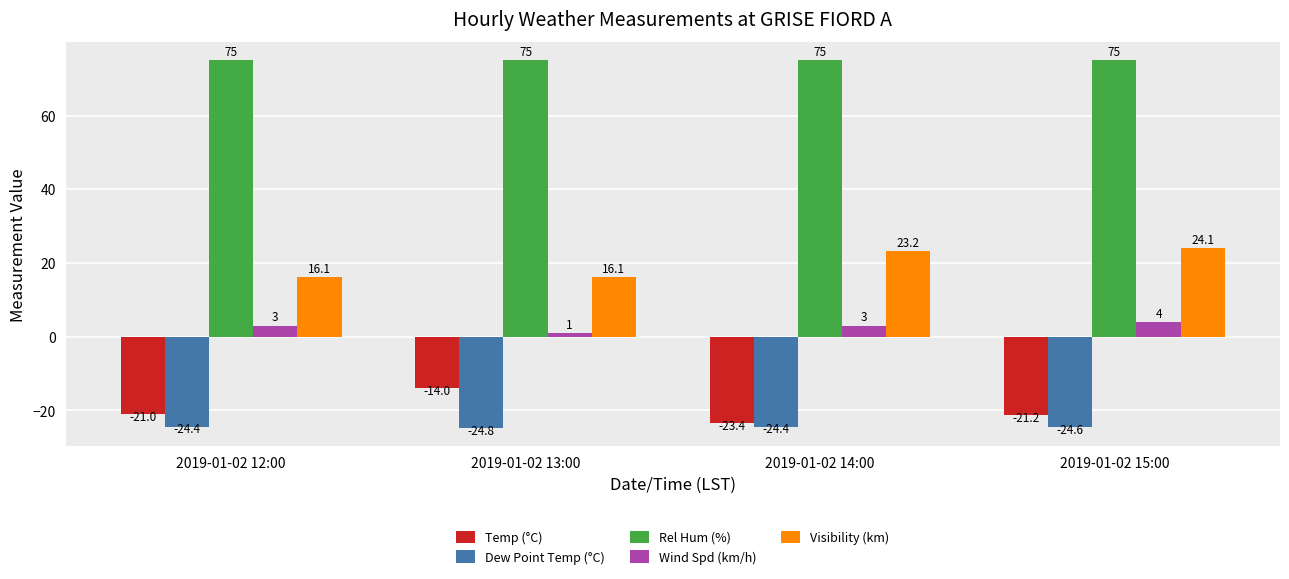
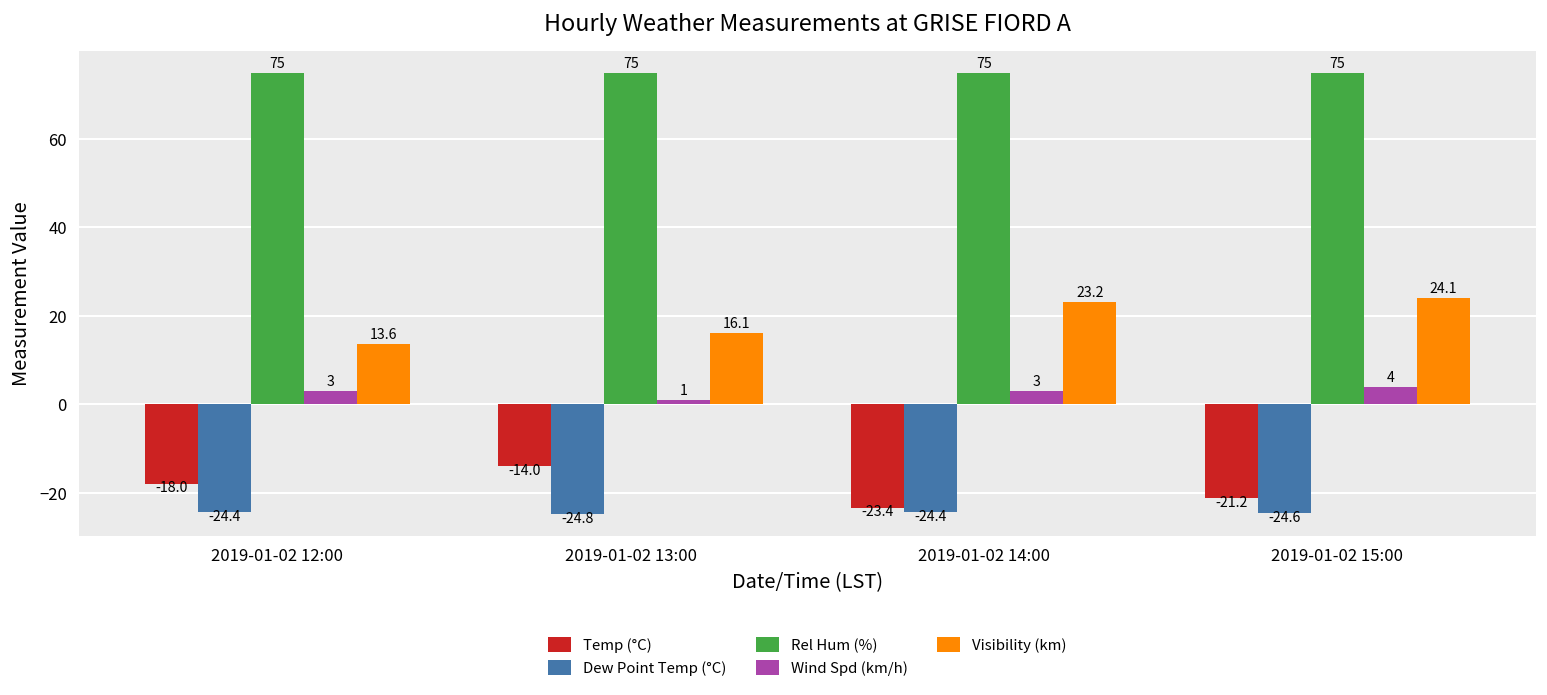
Temp (°C), 2019-01-02 12:00: -21.0 -> -18.0
Visibility (km), 2019-01-02 12:00: 16.1 -> 13.6
